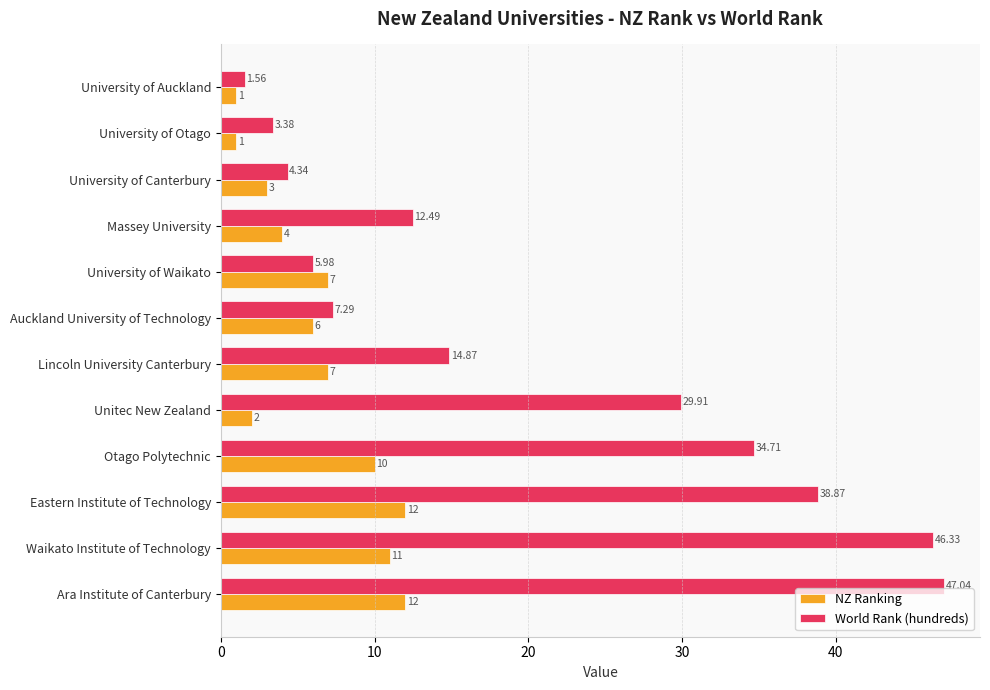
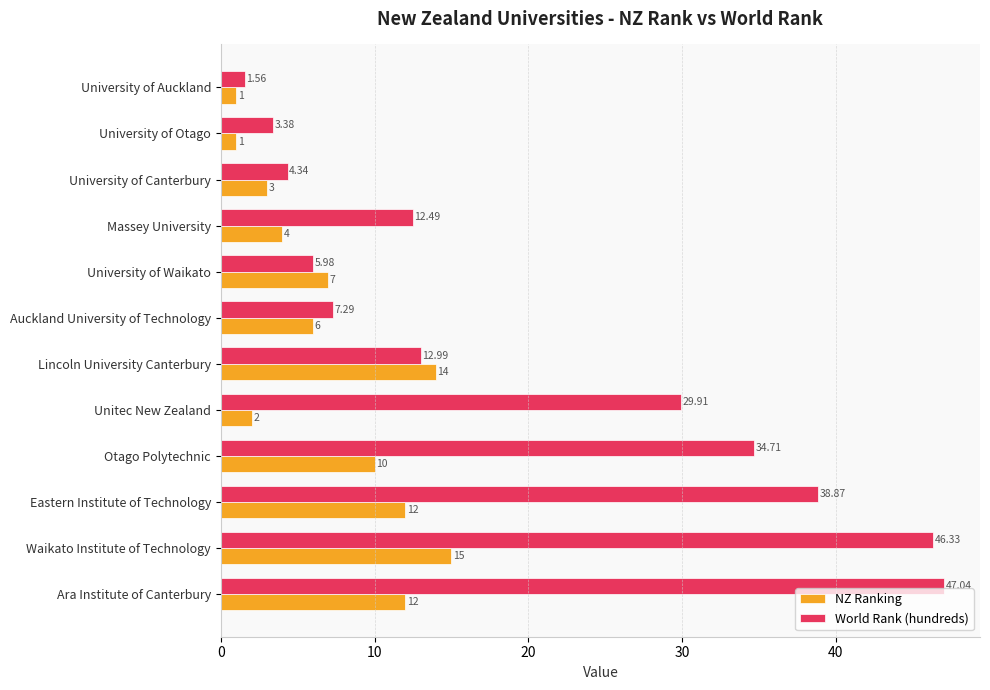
World Rank (hundreds), Lincoln University Canterbury: 14.87 -> 12.99
NZ Ranking, Lincoln University Canterbury: 7 -> 14
NZ Ranking, Waikato Institute of Technology: 11 -> 15
